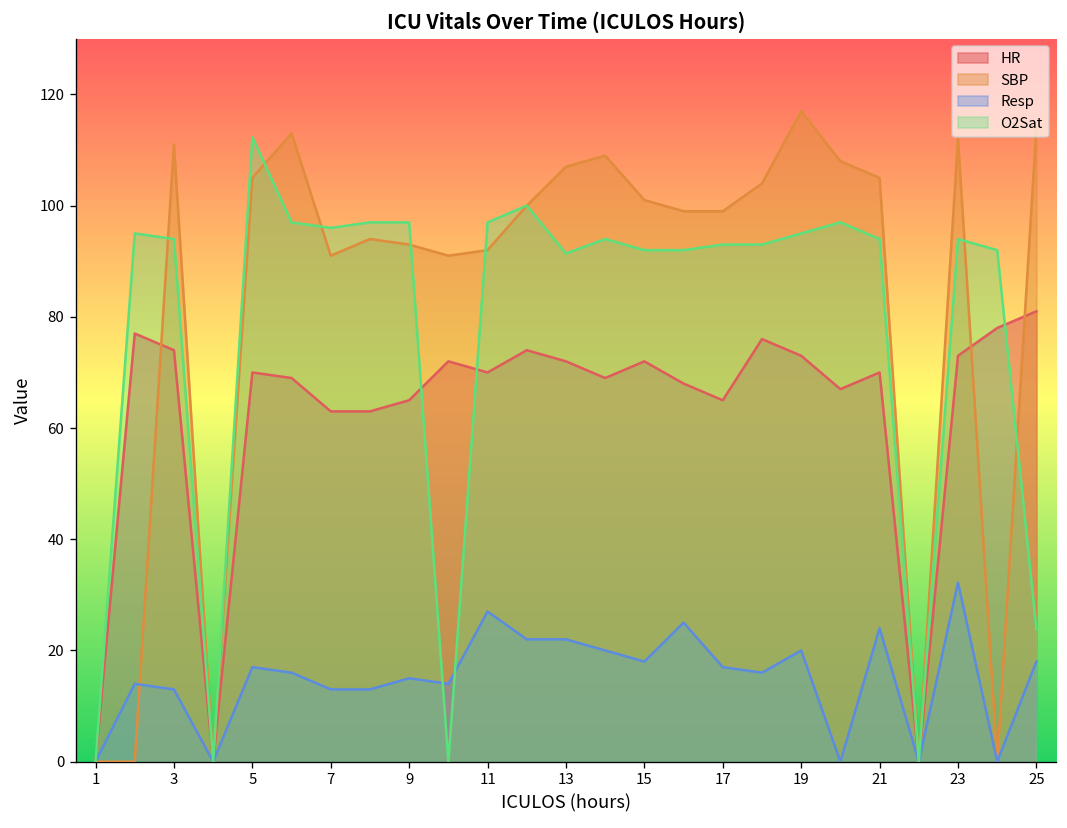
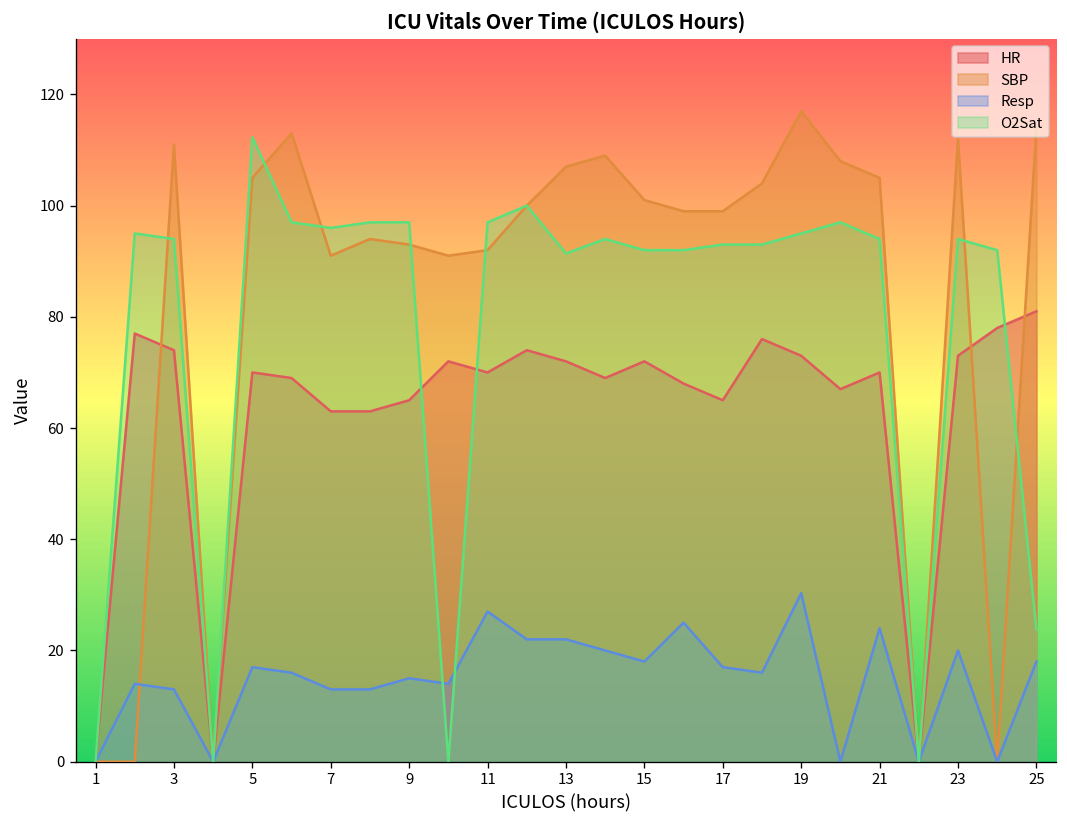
Resp, 19: 20 -> 30
Resp, 23: 32 -> 20
